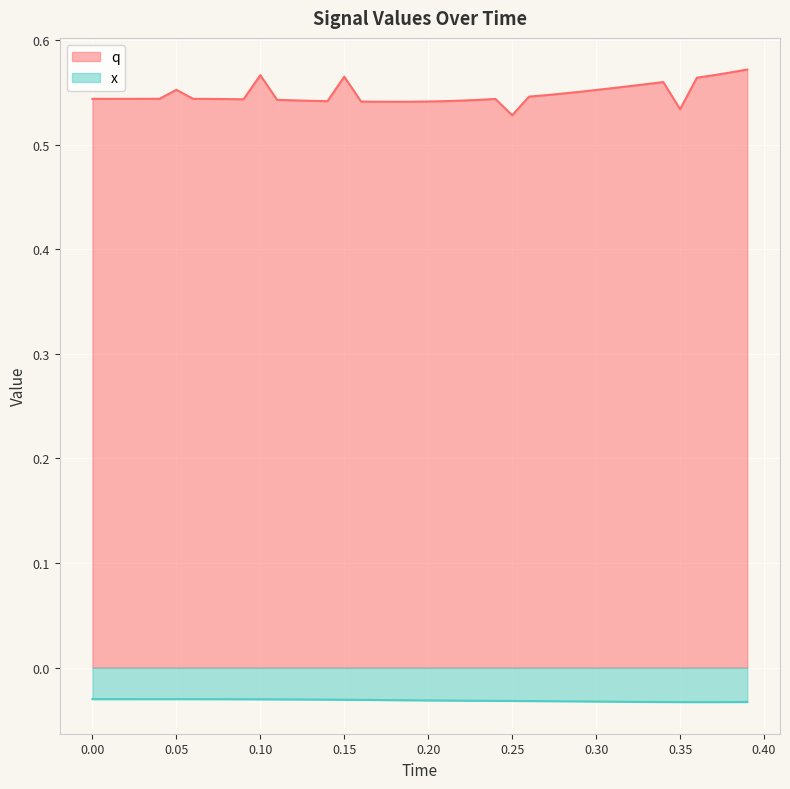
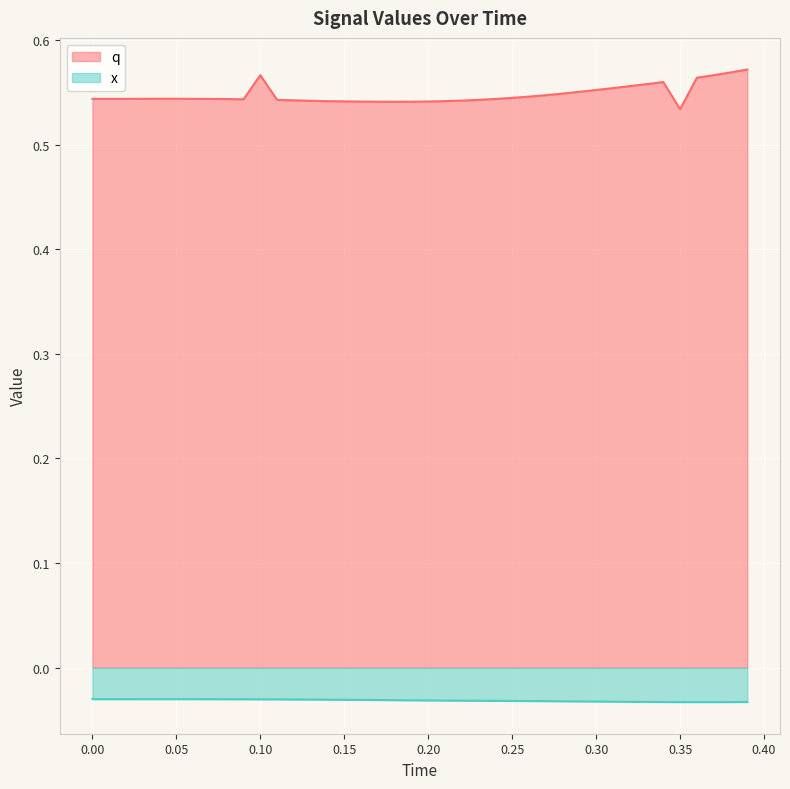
q, 0.05: 0.552 -> 0.544
q, 0.15: 0.565 -> 0.541
q, 0.25: 0.528 -> 0.545
